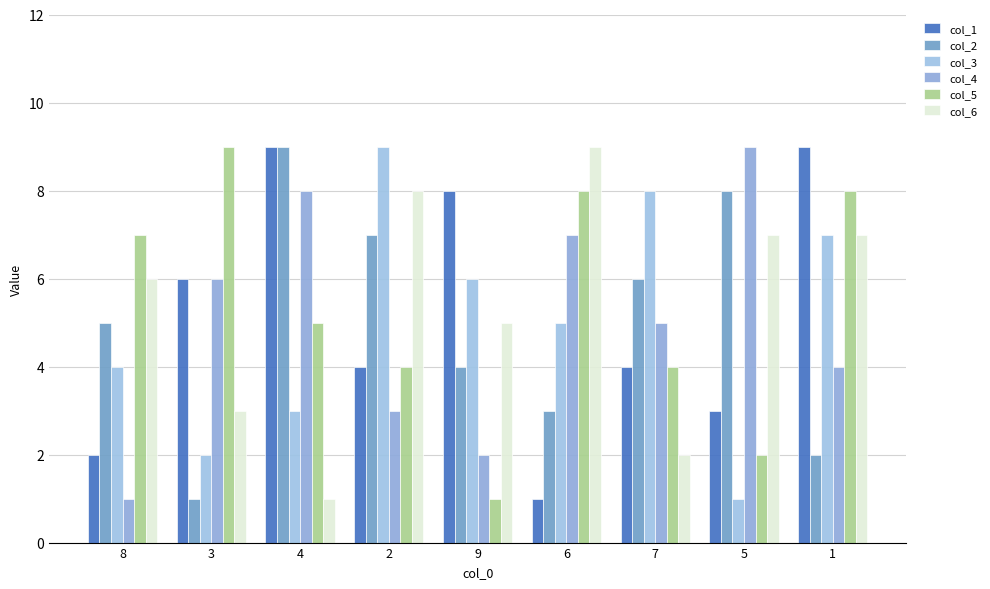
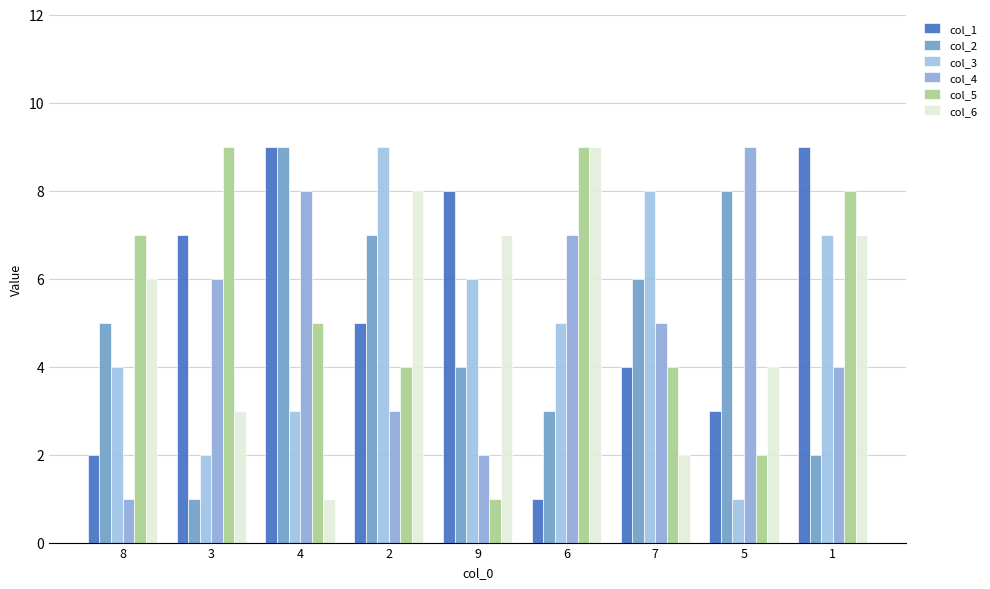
col_1, 3: 6 -> 7
col_1, 2: 4 -> 5
col_6, 9: 5 -> 7
col_5, 6: 8 -> 9
col_6, 5: 7 -> 4
